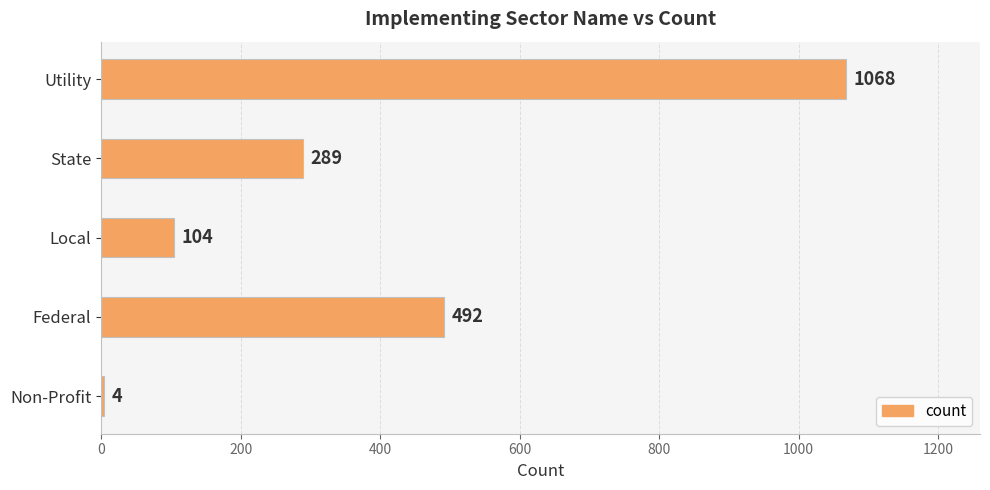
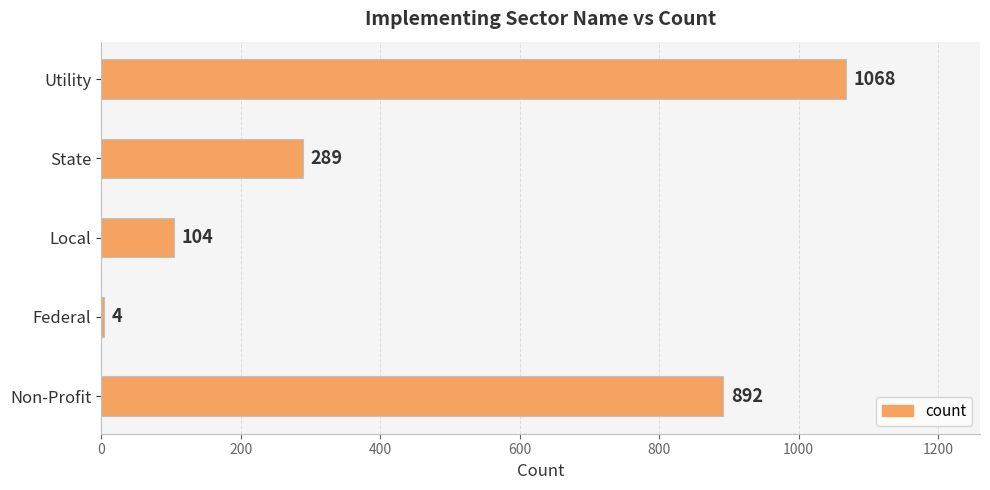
Federal: 492 -> 4
Non-Profit: 4 -> 892
